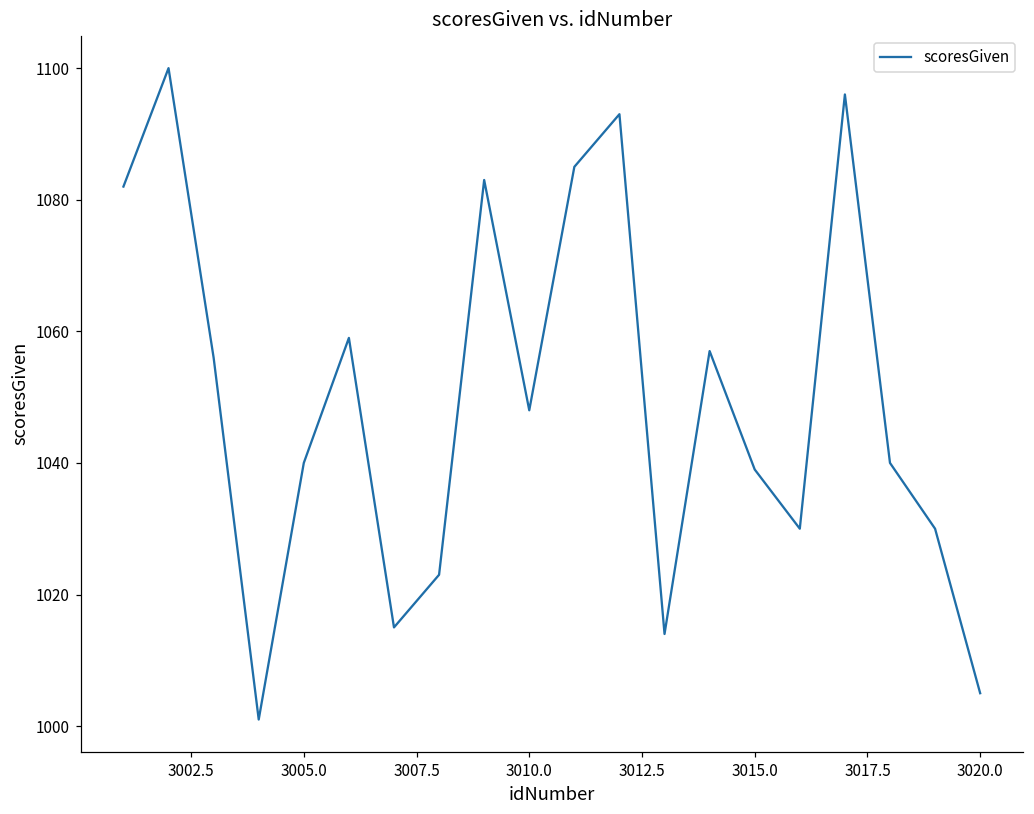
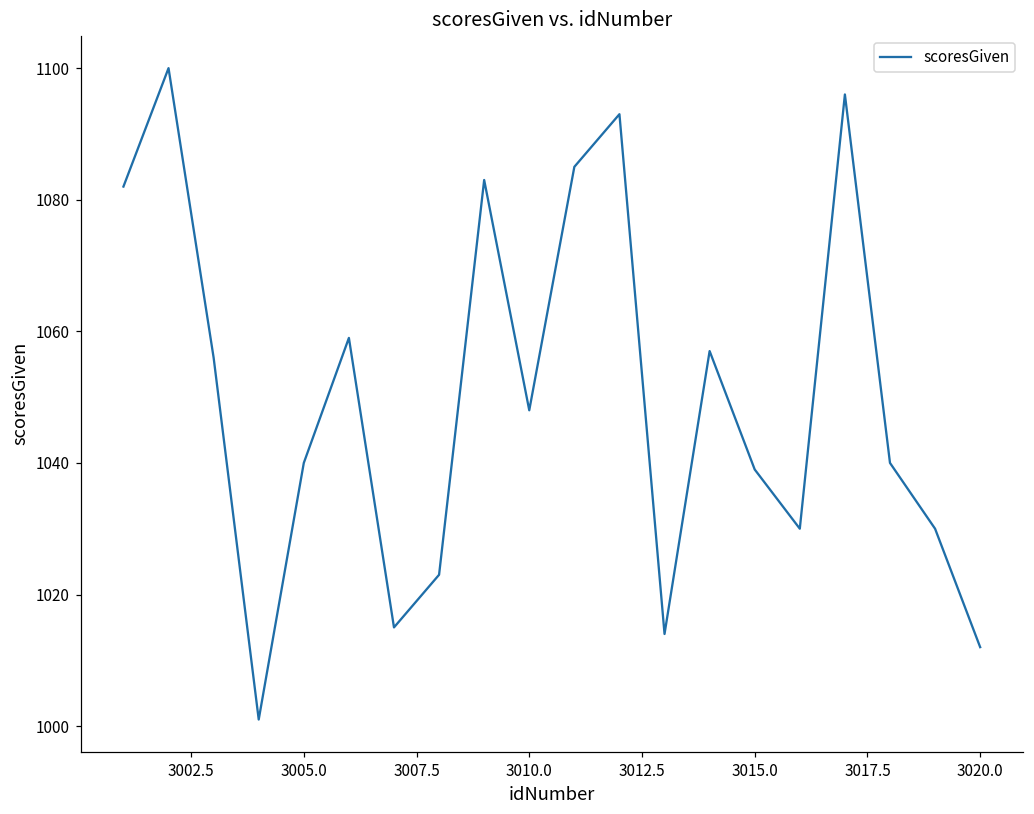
3020.0: 1005 -> 1012
